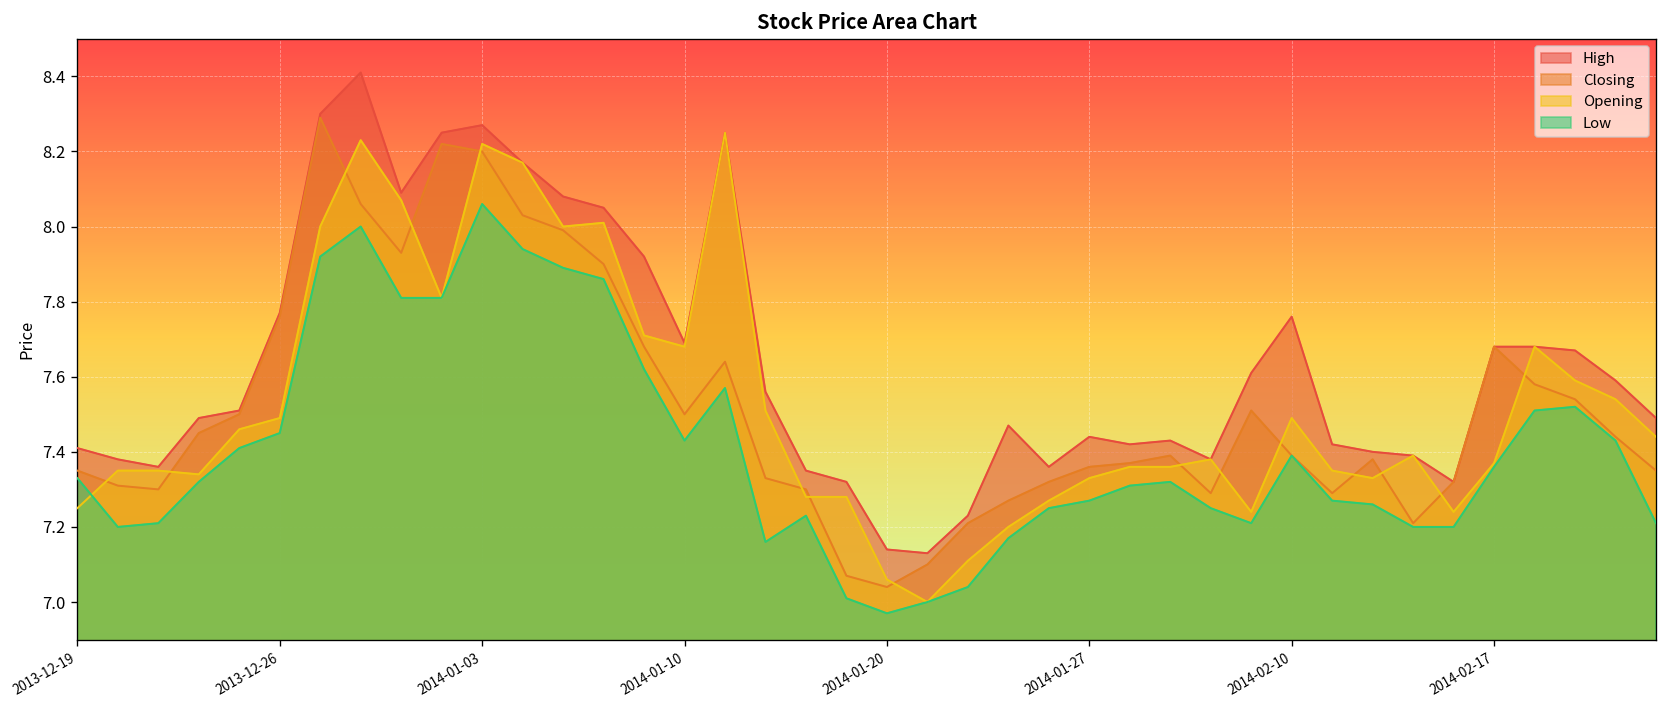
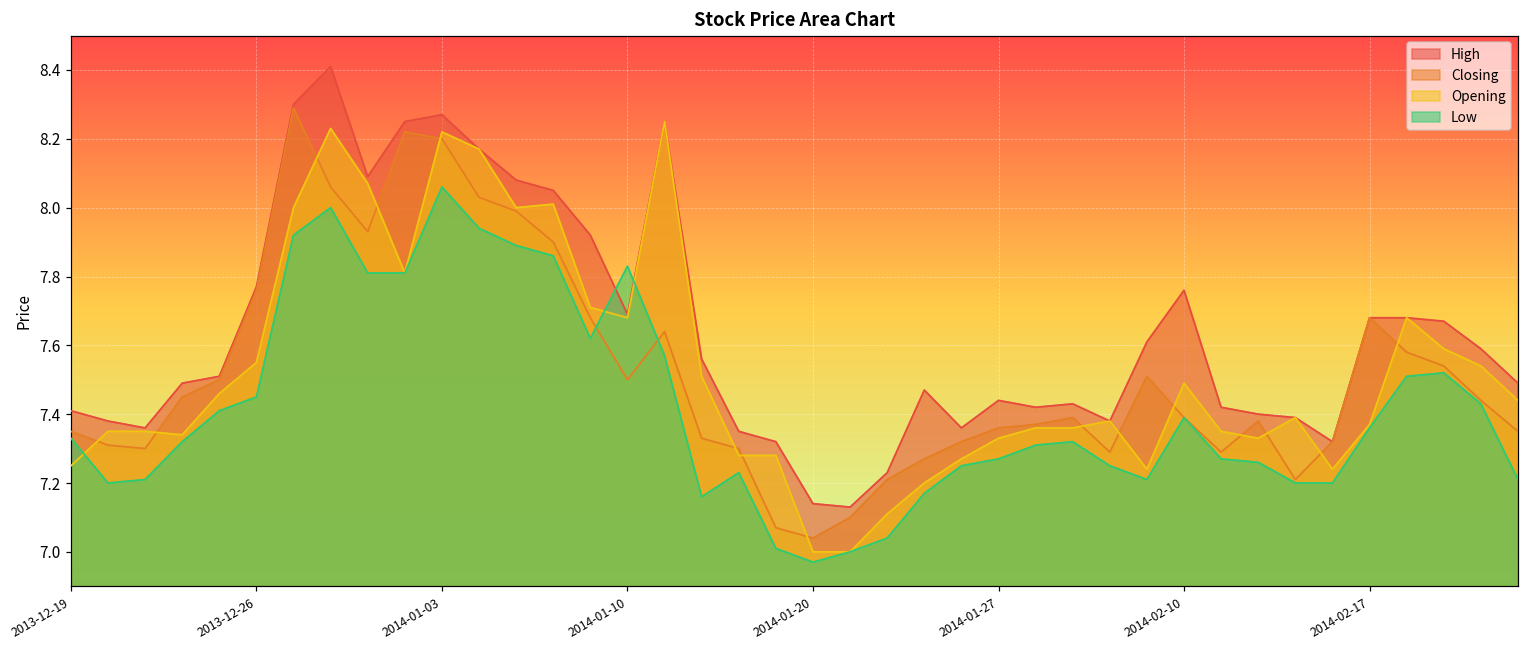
Opening, 2013-12-26: 7.49 -> 7.55
Low, 2014-01-10: 7.43 -> 7.83
Opening, 2014-01-20: 7.06 -> 7.00
